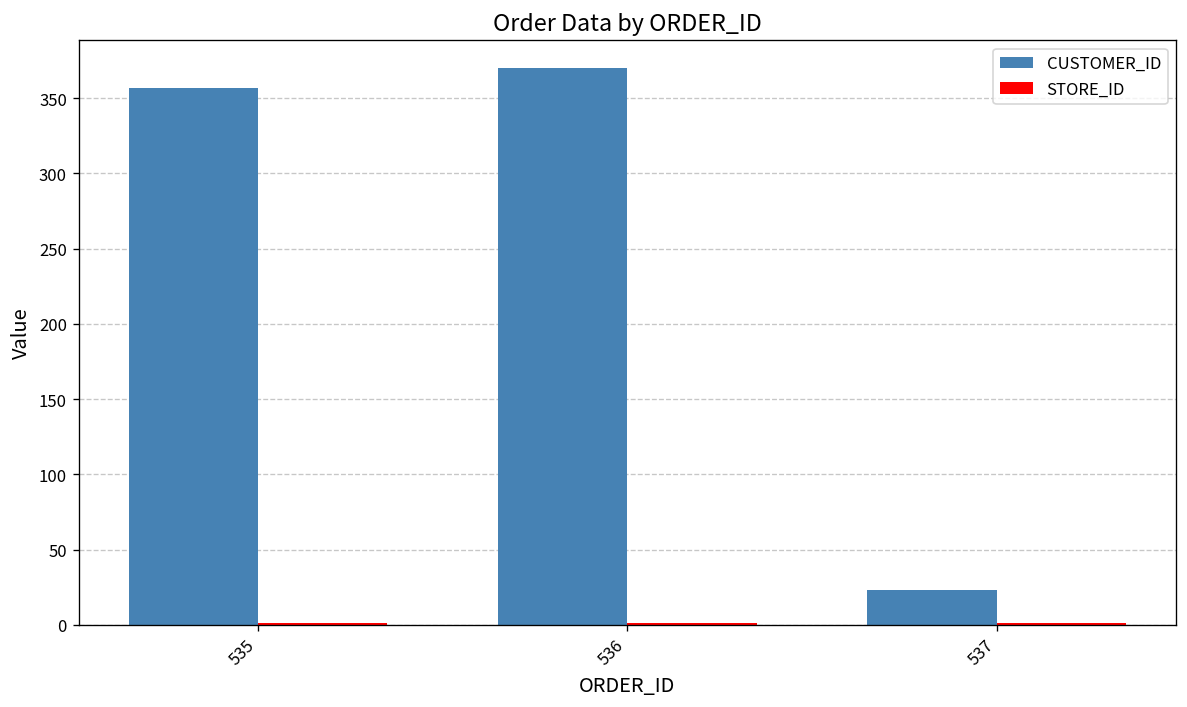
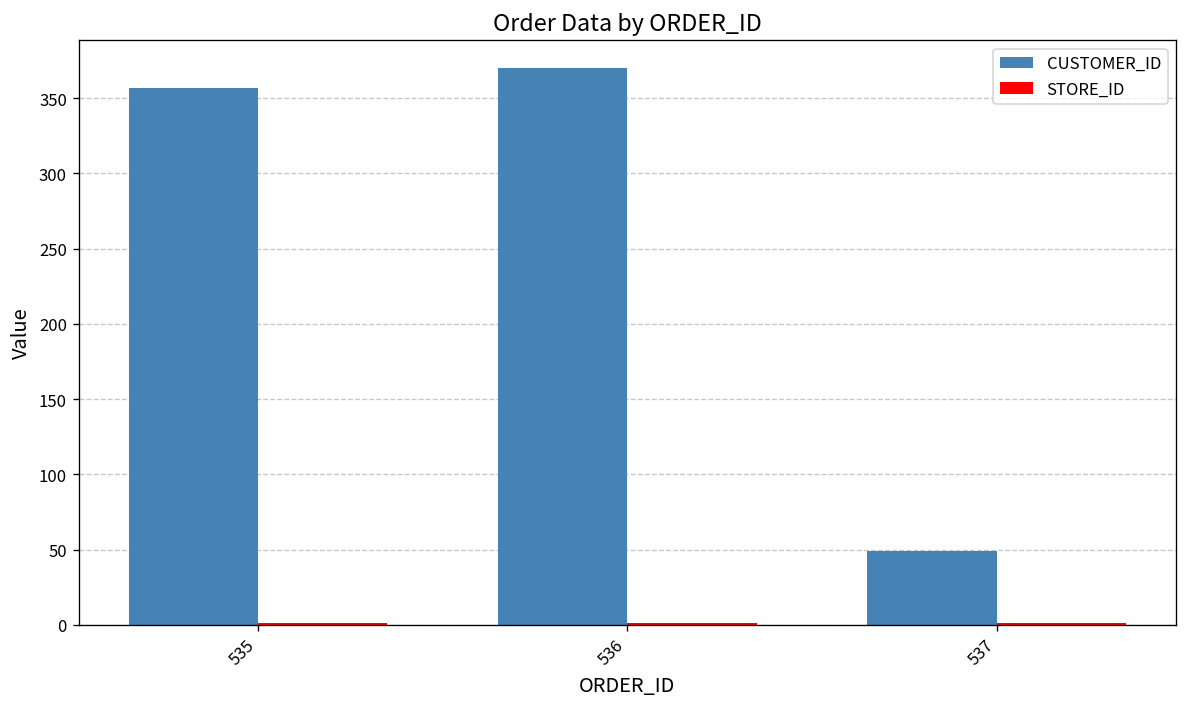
CUSTOMER_ID, 537: 23 -> 49
